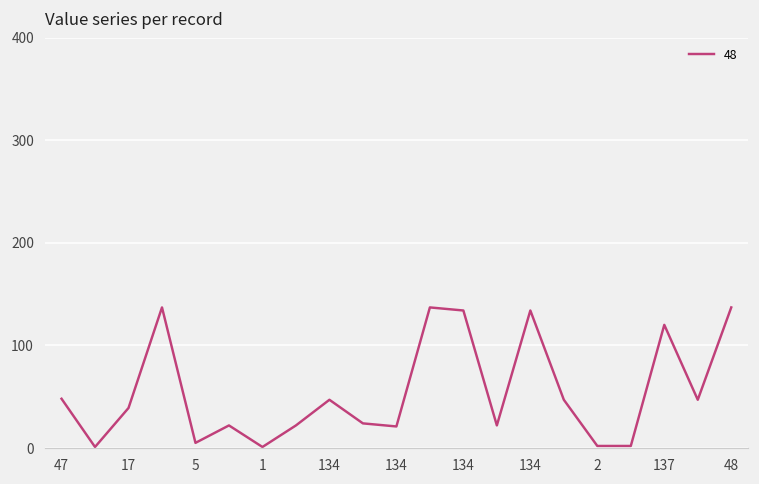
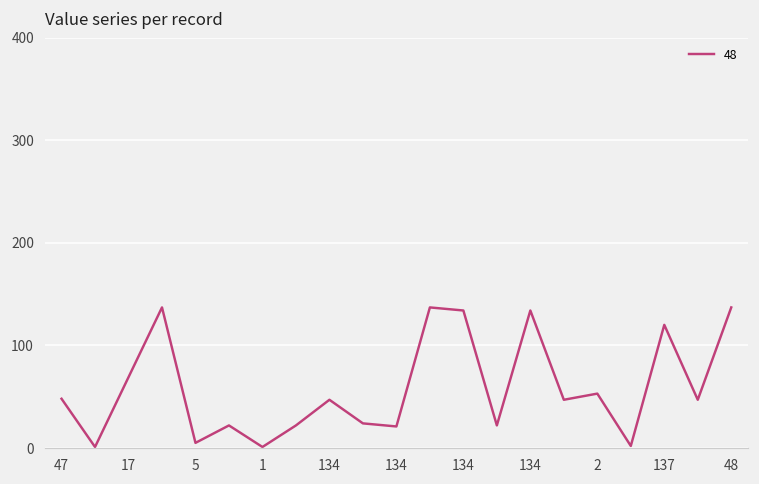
17: 40 -> 70
2: 0 -> 50
